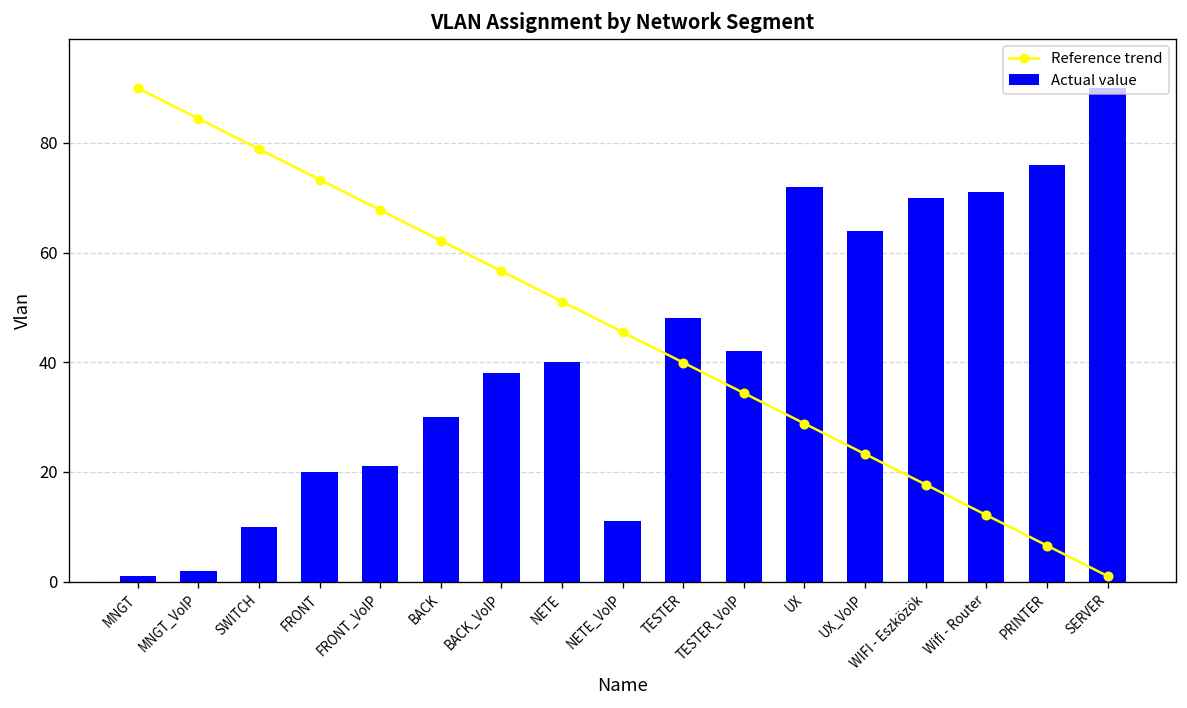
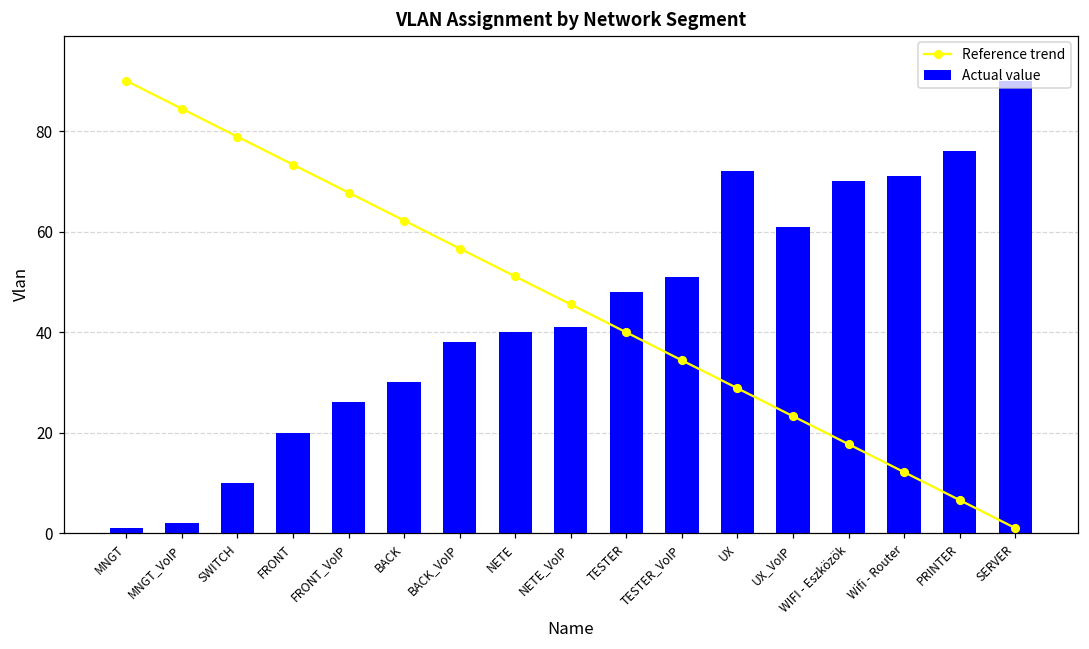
Actual value, FRONT_VoIP: 21 -> 26
Actual value, NETE_VoIP: 11 -> 41
Actual value, TESTER_VoIP: 42 -> 51
Actual value, UX_VoIP: 64 -> 61
